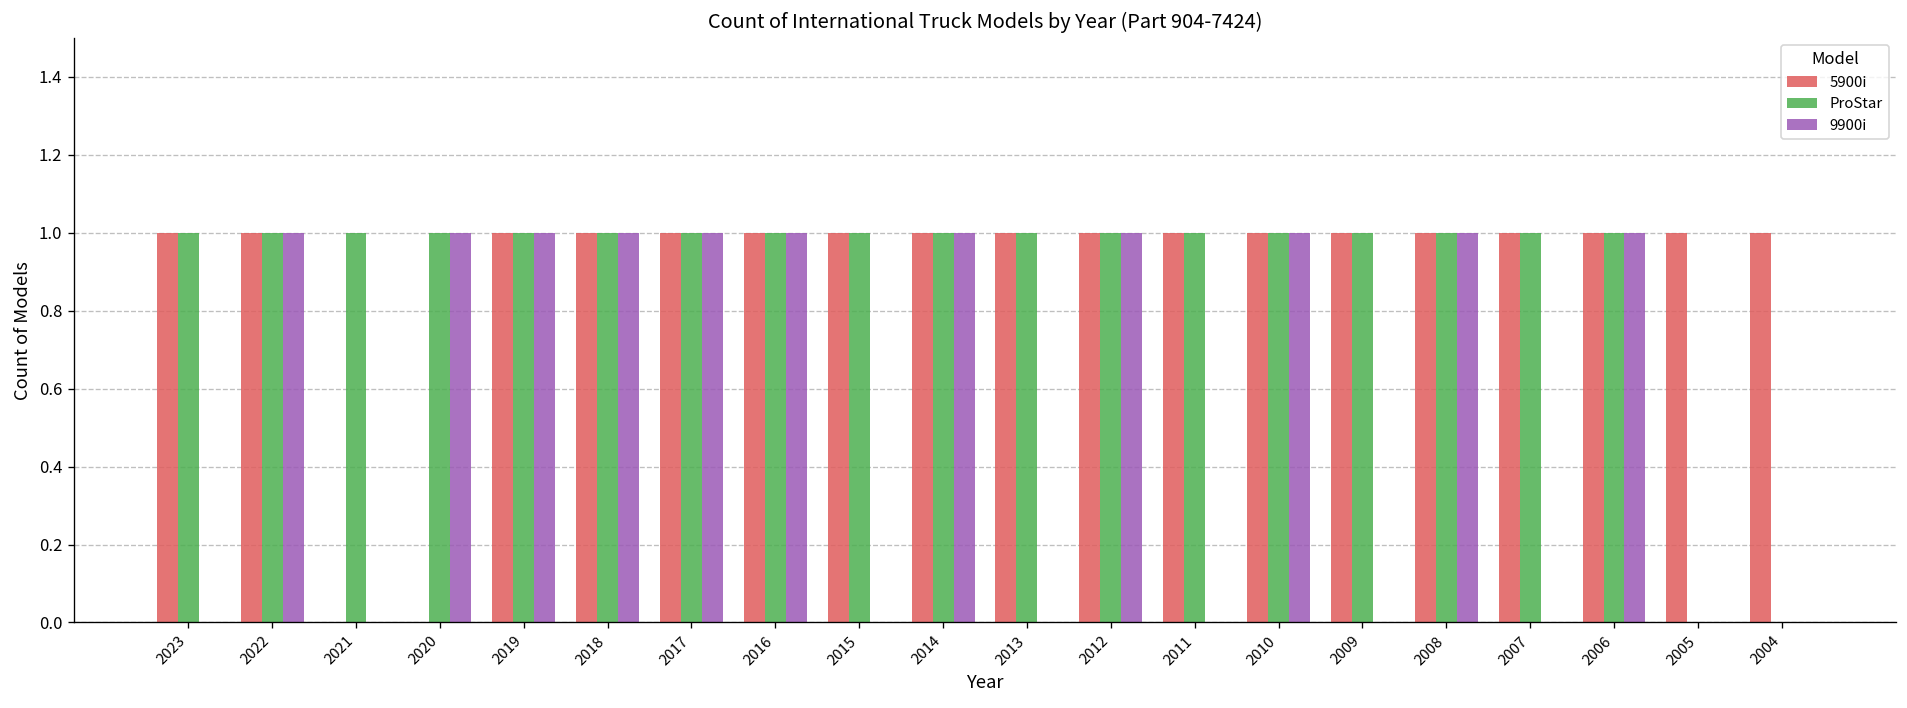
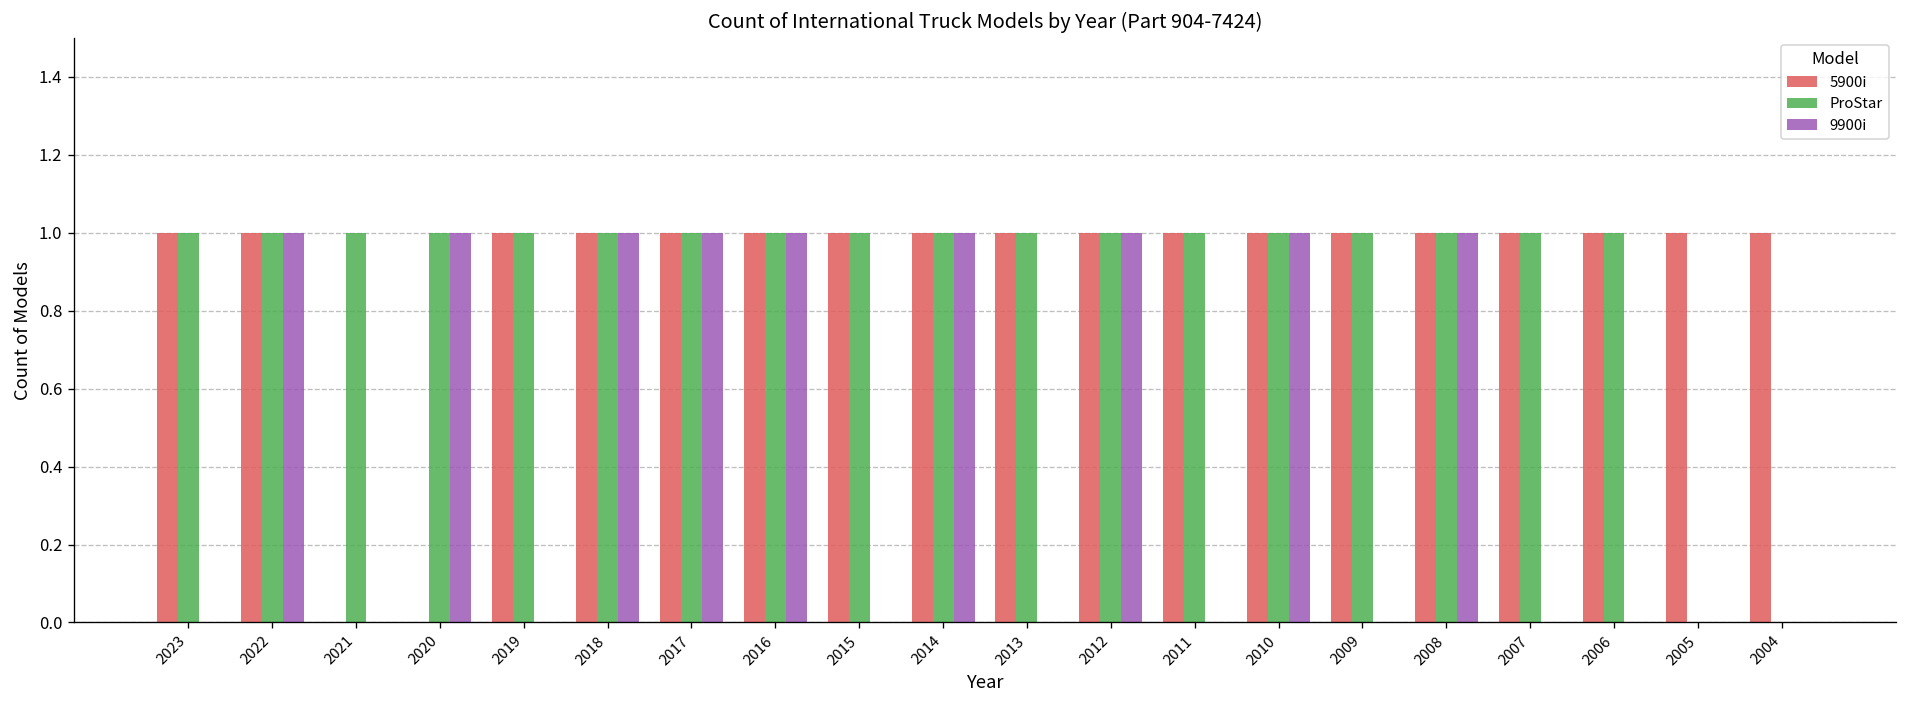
9900i, 2019: 1 -> 0
9900i, 2006: 1 -> 0
